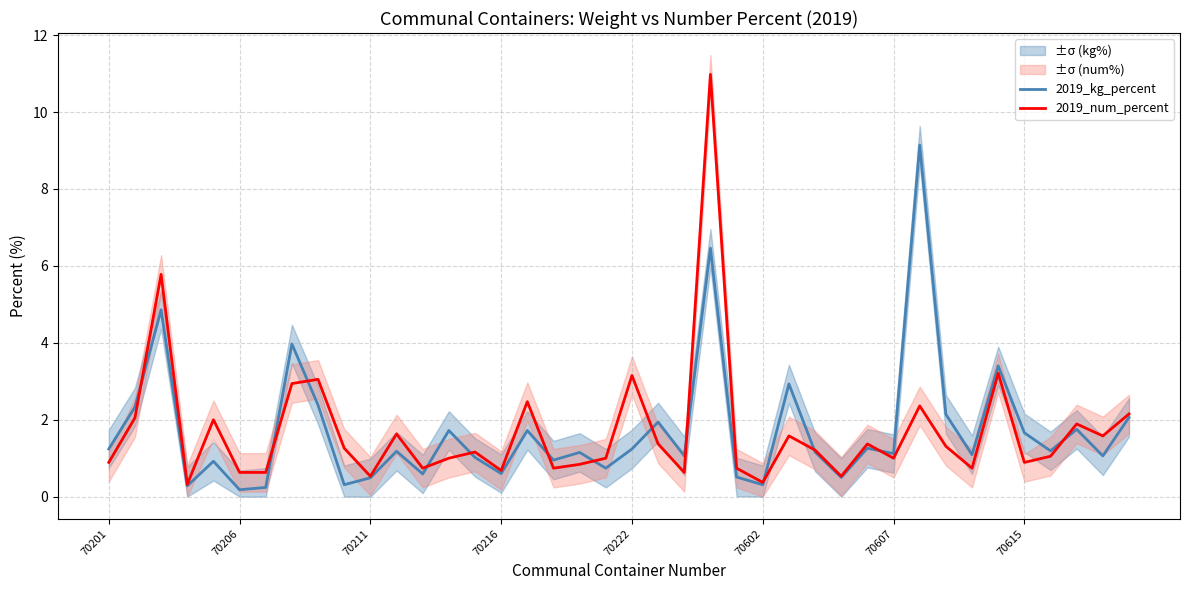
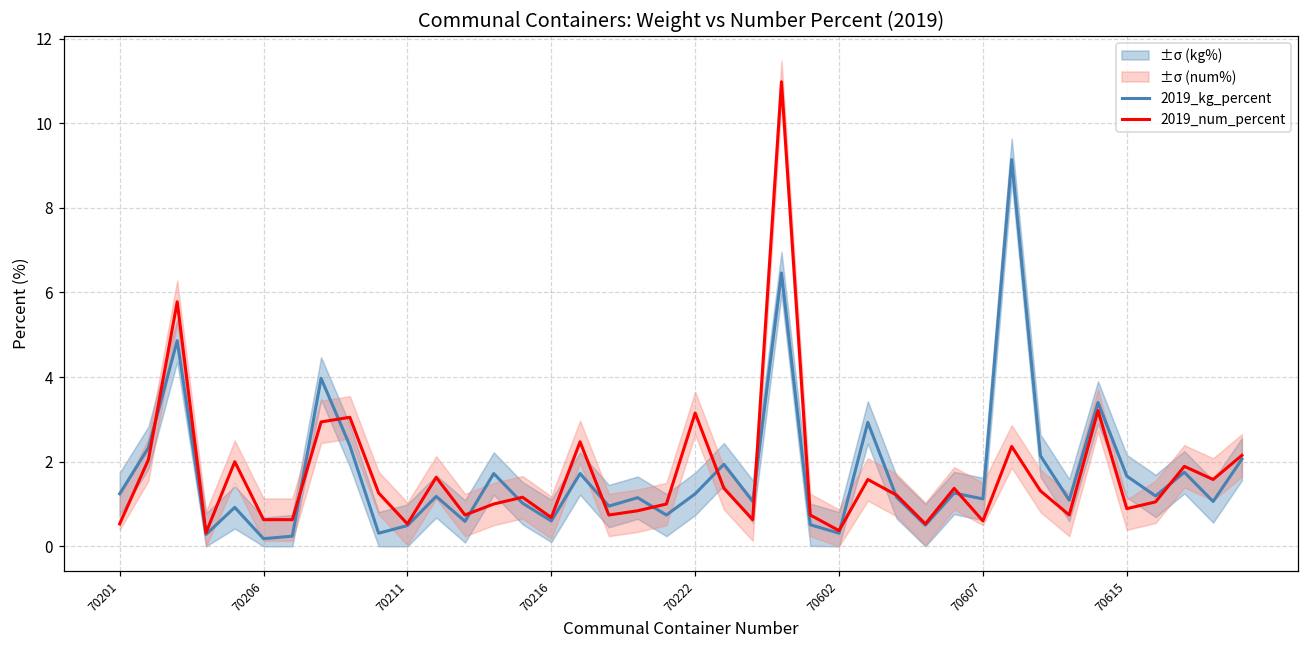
2019_num_percent, 70201: 0.9 -> 0.5
2019_num_percent, 70607: 1.0 -> 0.6
